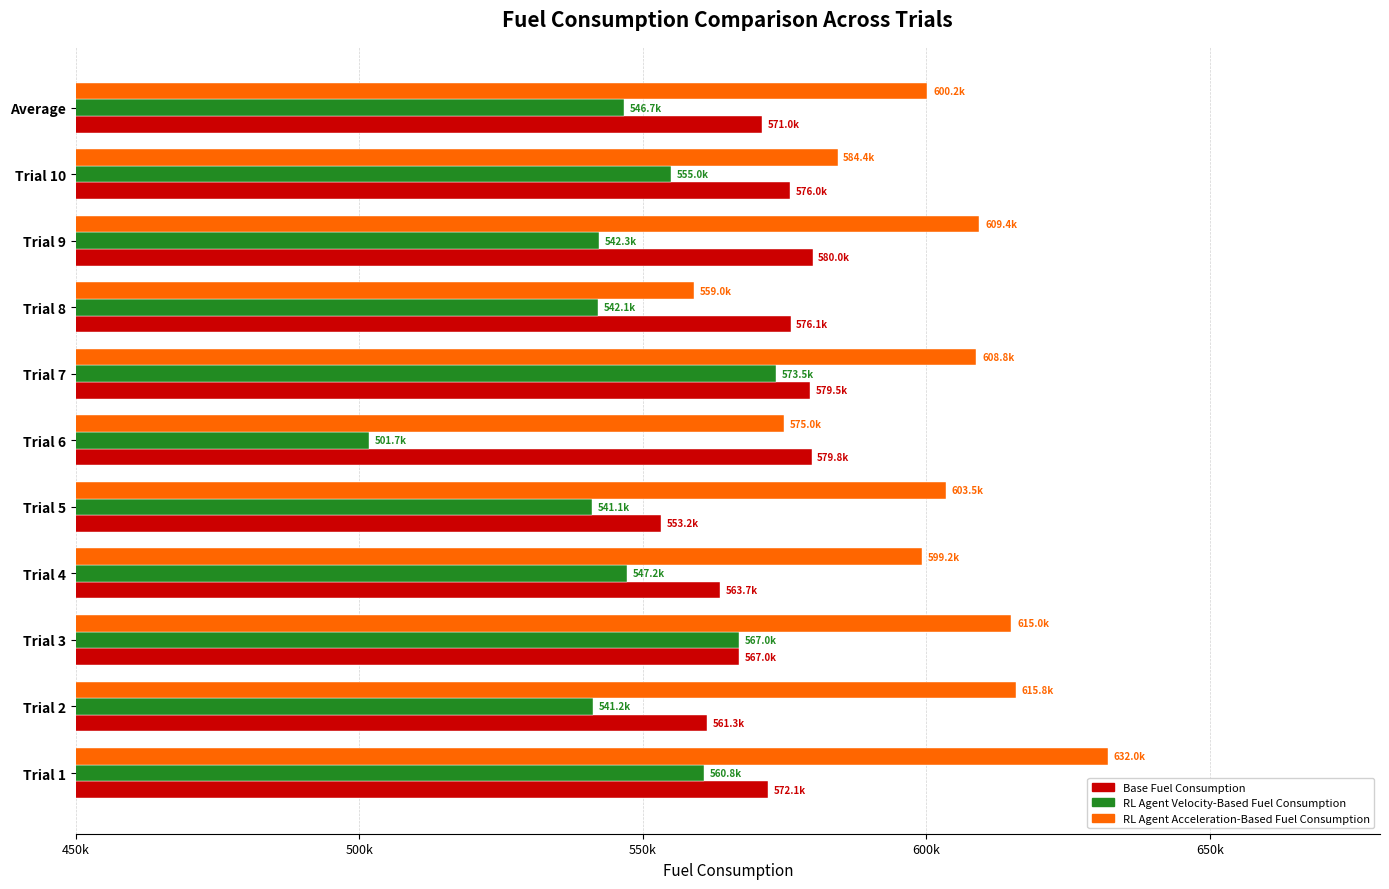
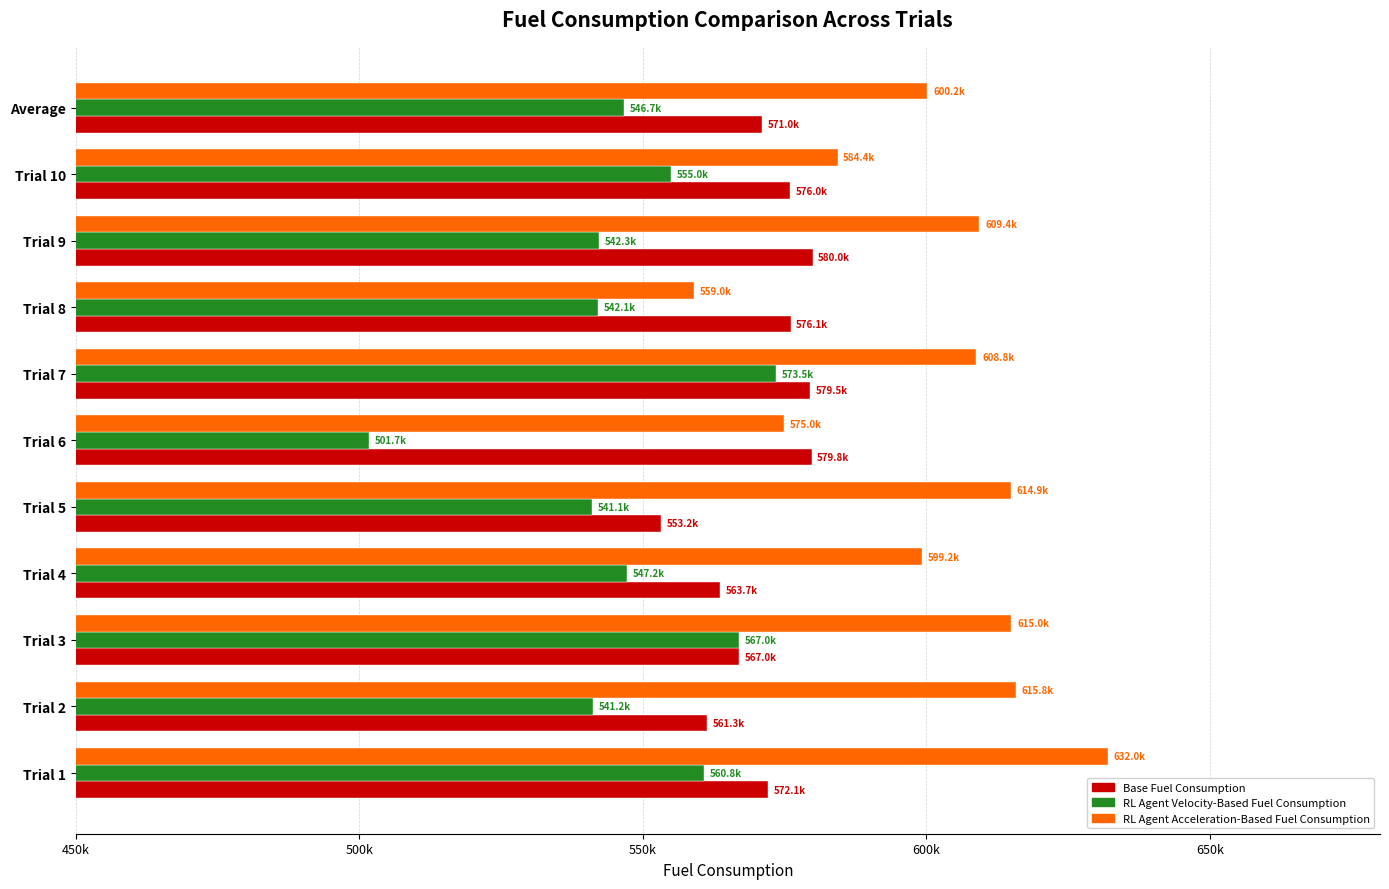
RL Agent Acceleration-Based Fuel Consumption, Trial 5: 603.5k -> 614.9k
